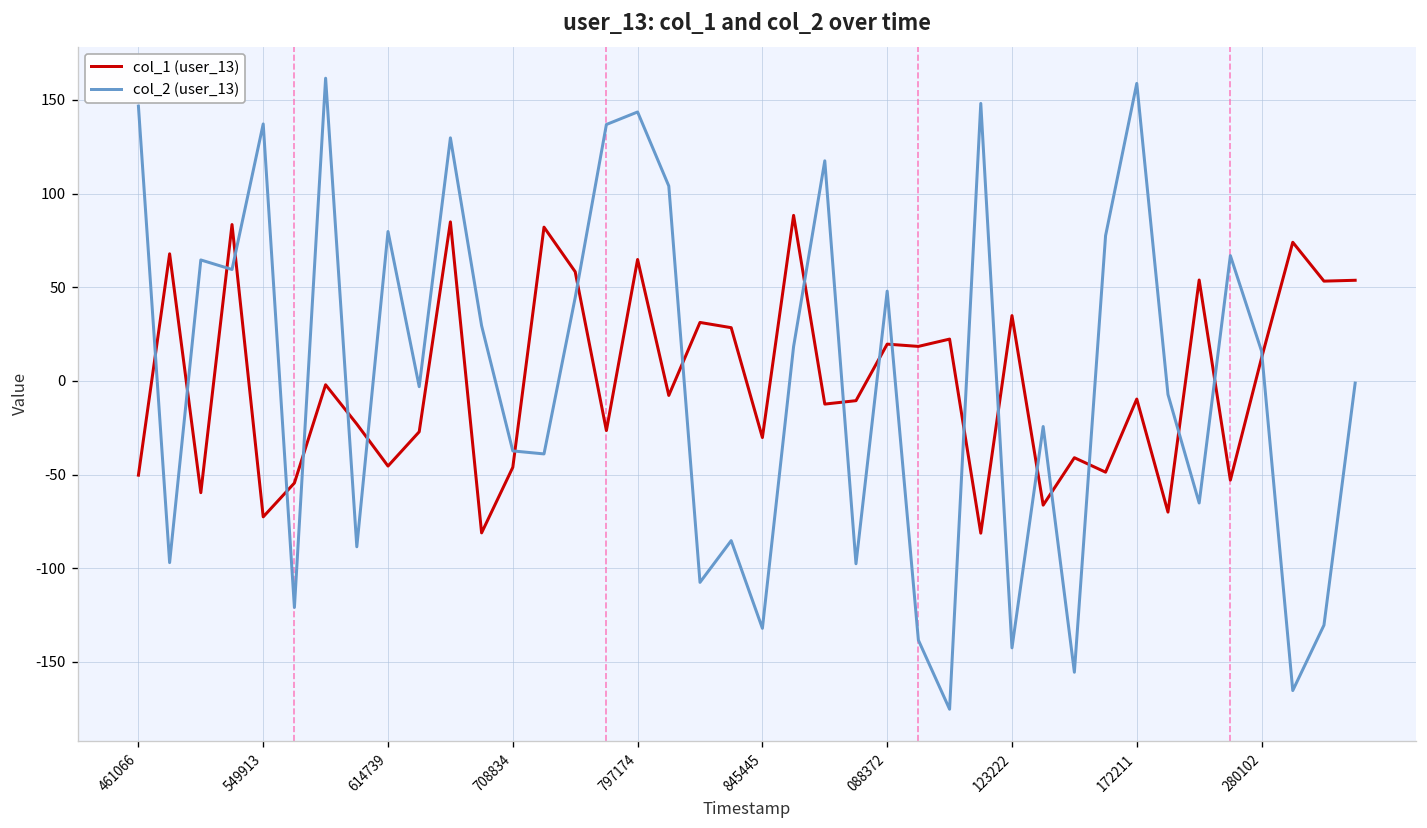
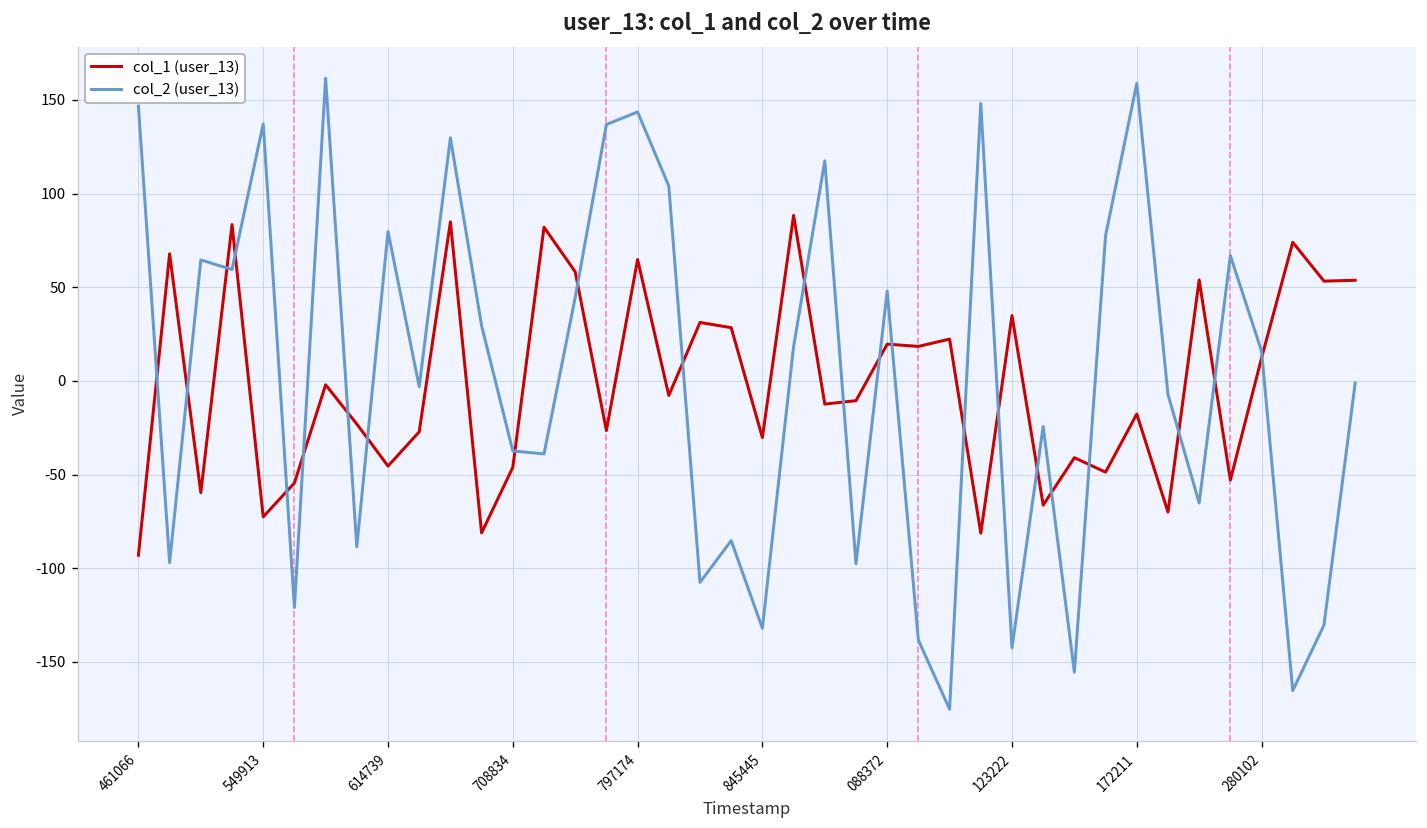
col_1 (user_13), 461066: -50 -> -93
col_1 (user_13), 172211: -10 -> -18
